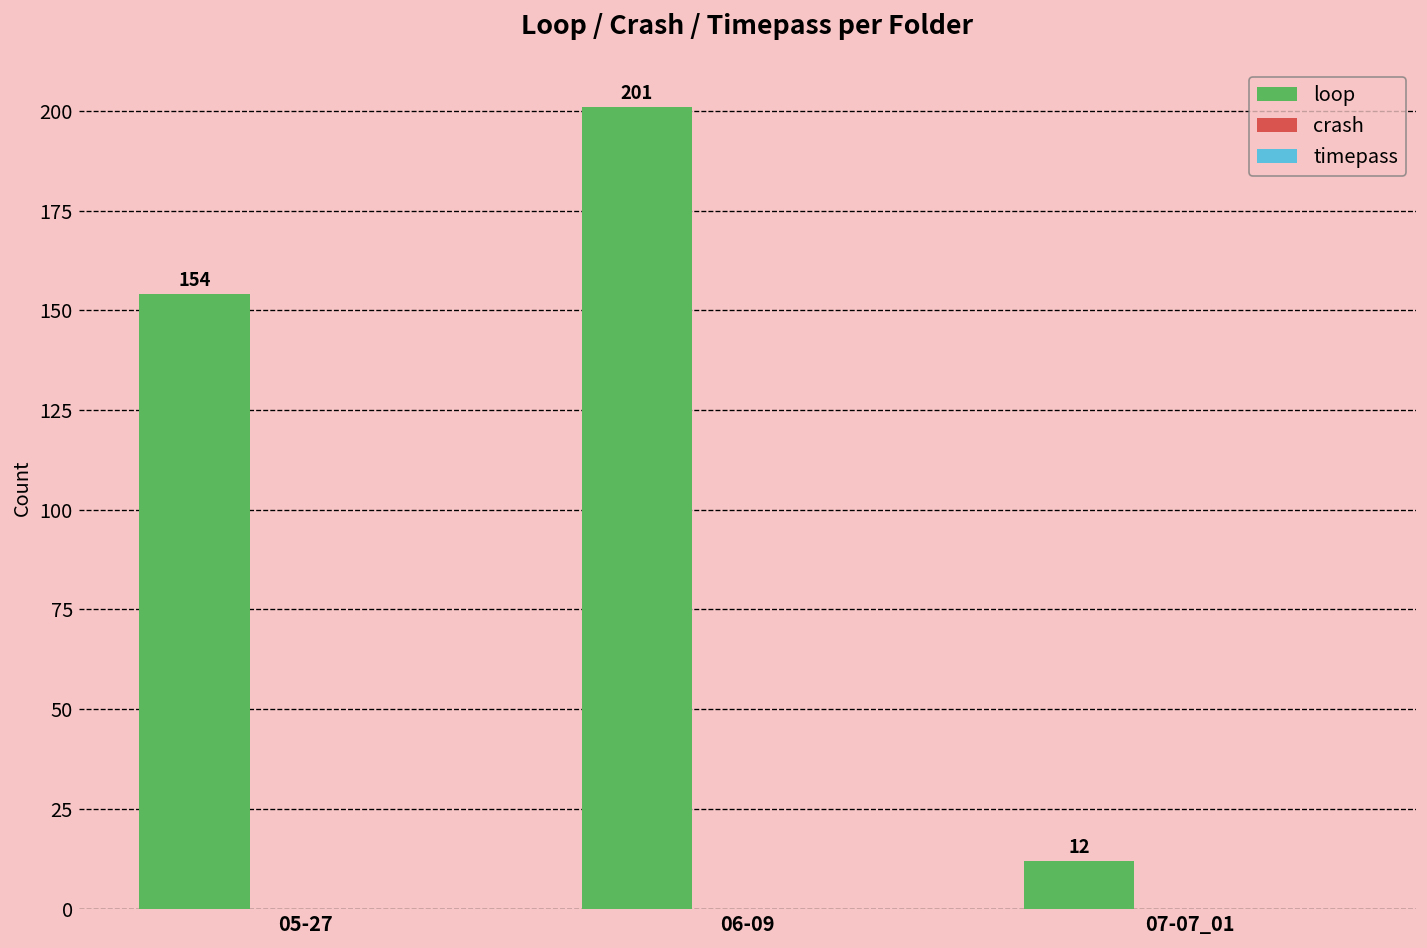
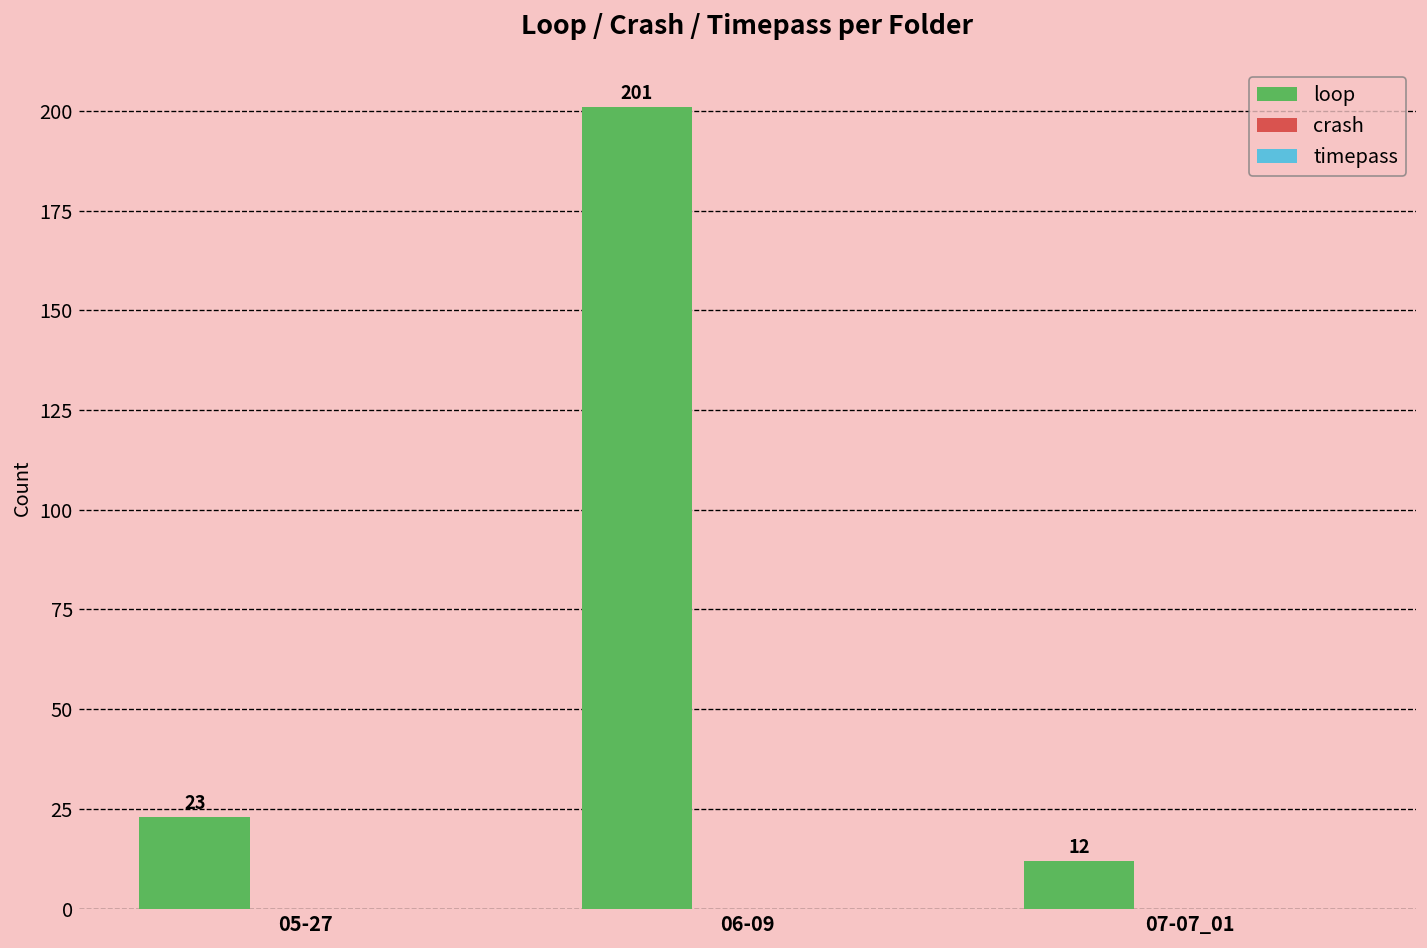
loop, 05-27: 154 -> 23
